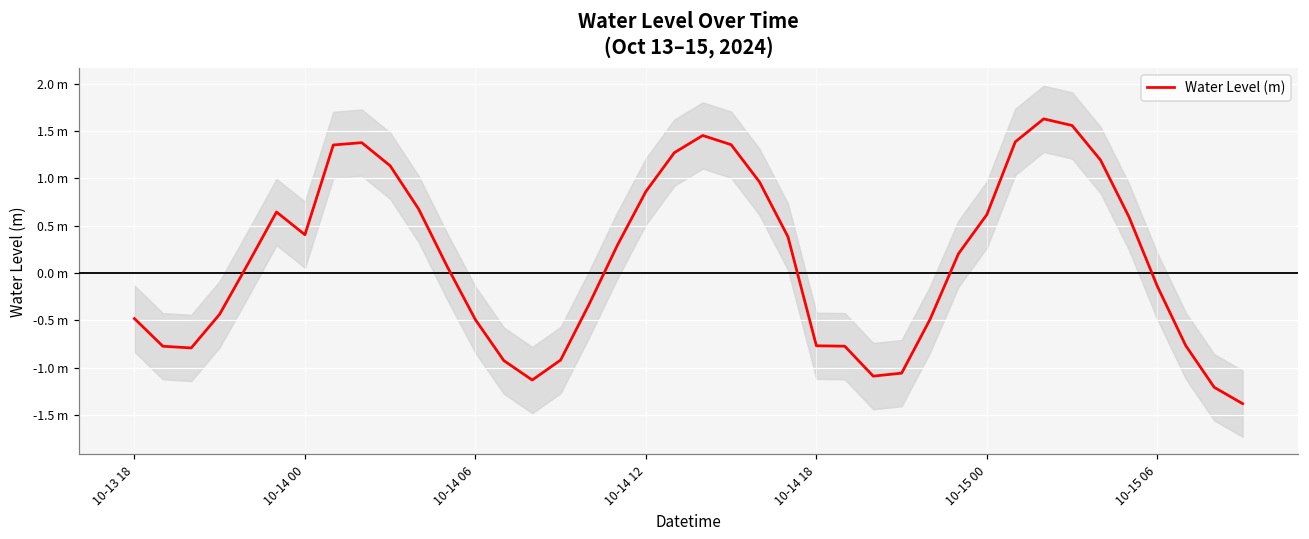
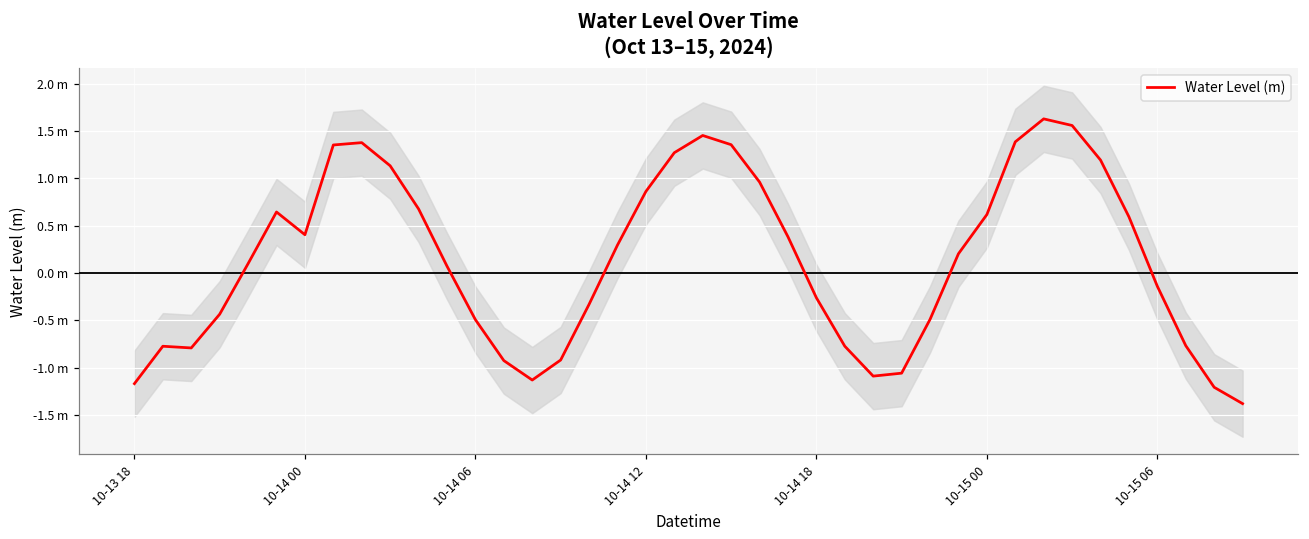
Water Level (m), 10-13 18: -0.5 m -> -1.2 m
Water Level (m), 10-14 18: -0.8 m -> -0.3 m
